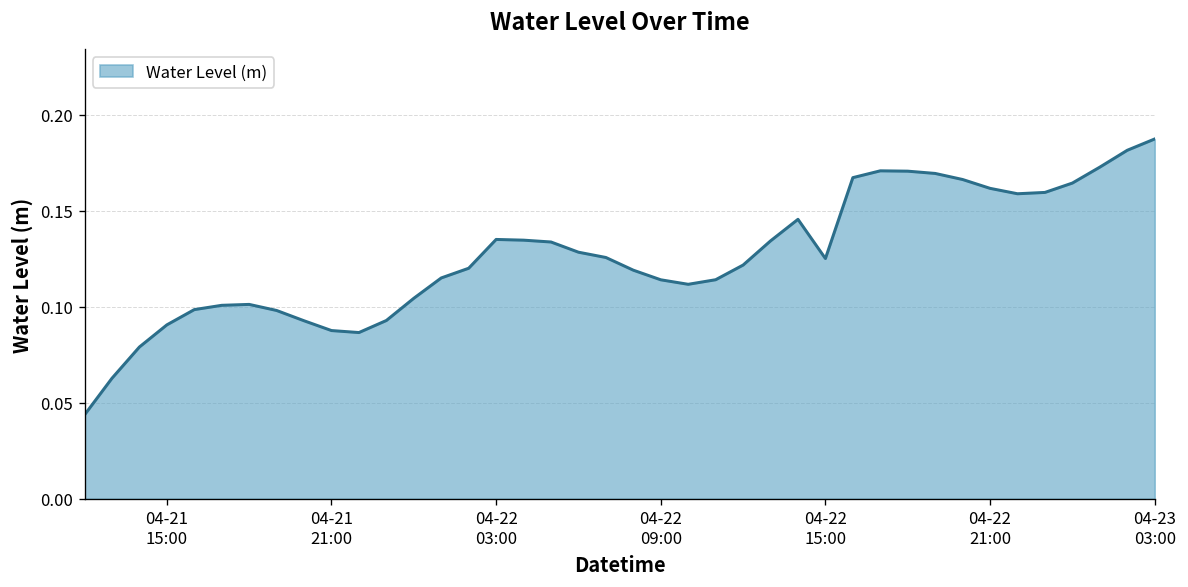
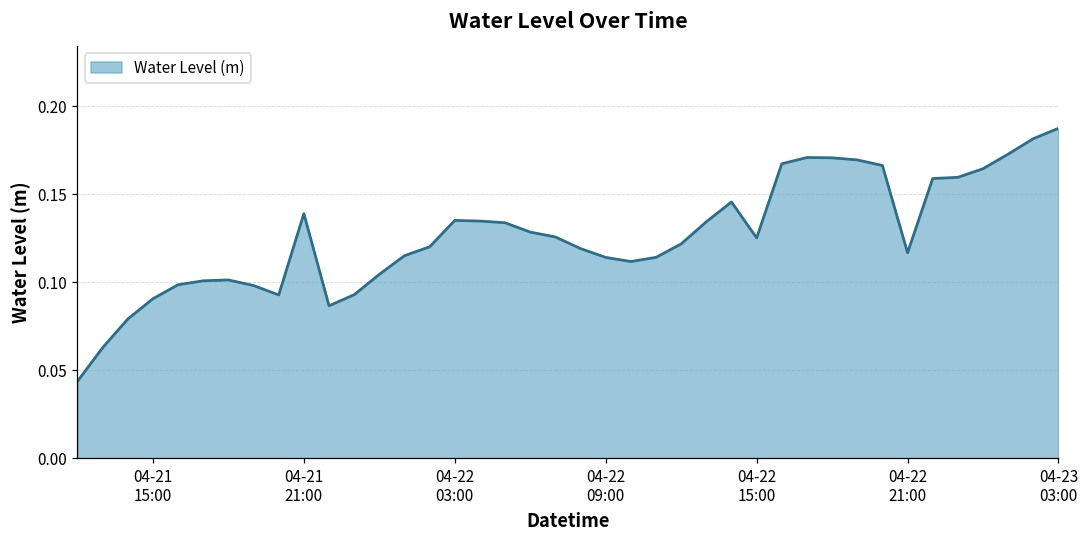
04-21 21:00: 0.088 -> 0.139
04-22 21:00: 0.162 -> 0.117
